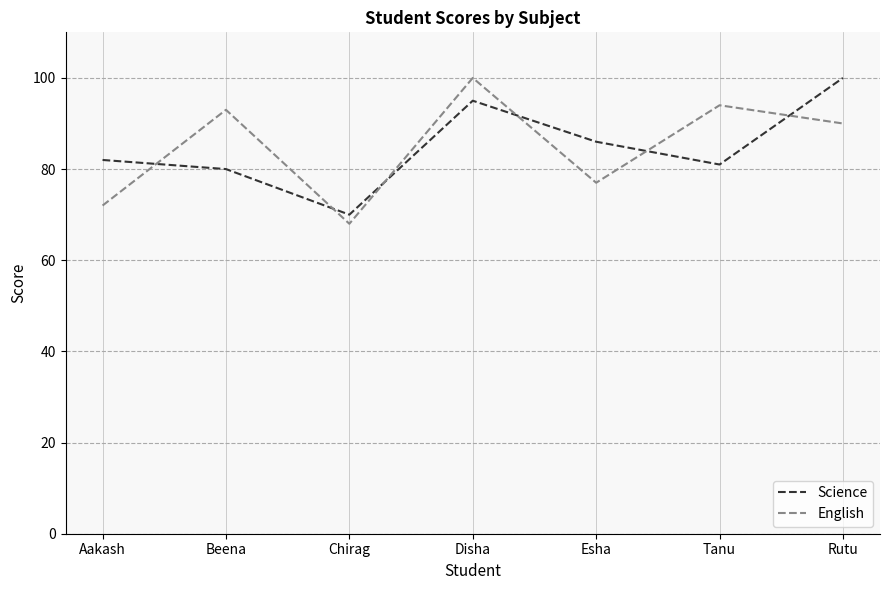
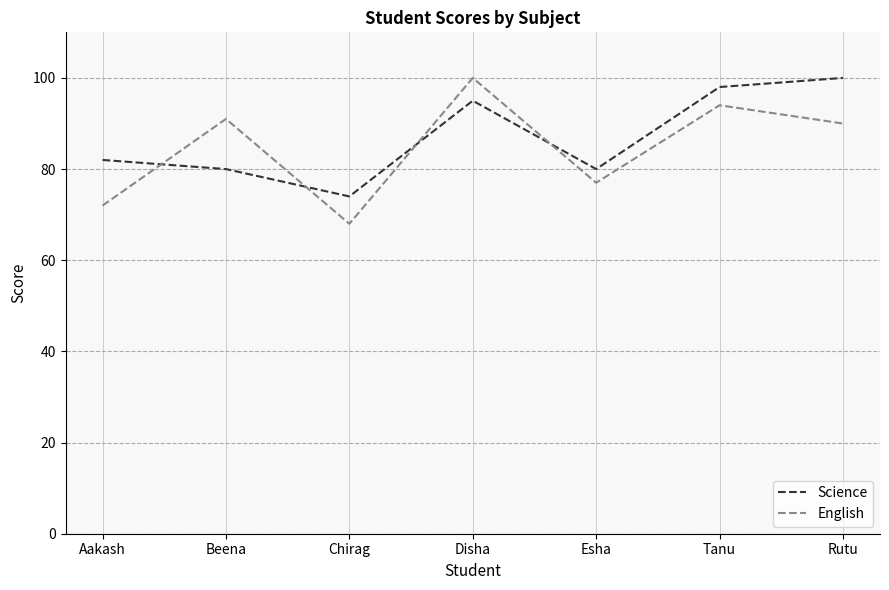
English, Beena: 93 -> 91
Science, Chirag: 70 -> 74
Science, Esha: 86 -> 80
Science, Tanu: 81 -> 98
